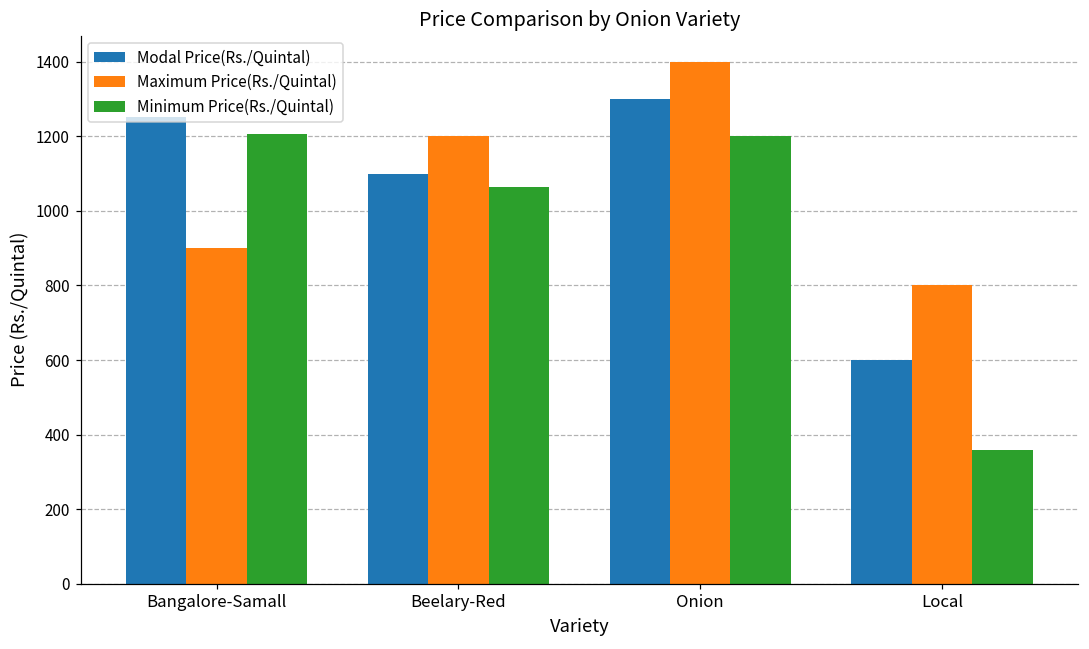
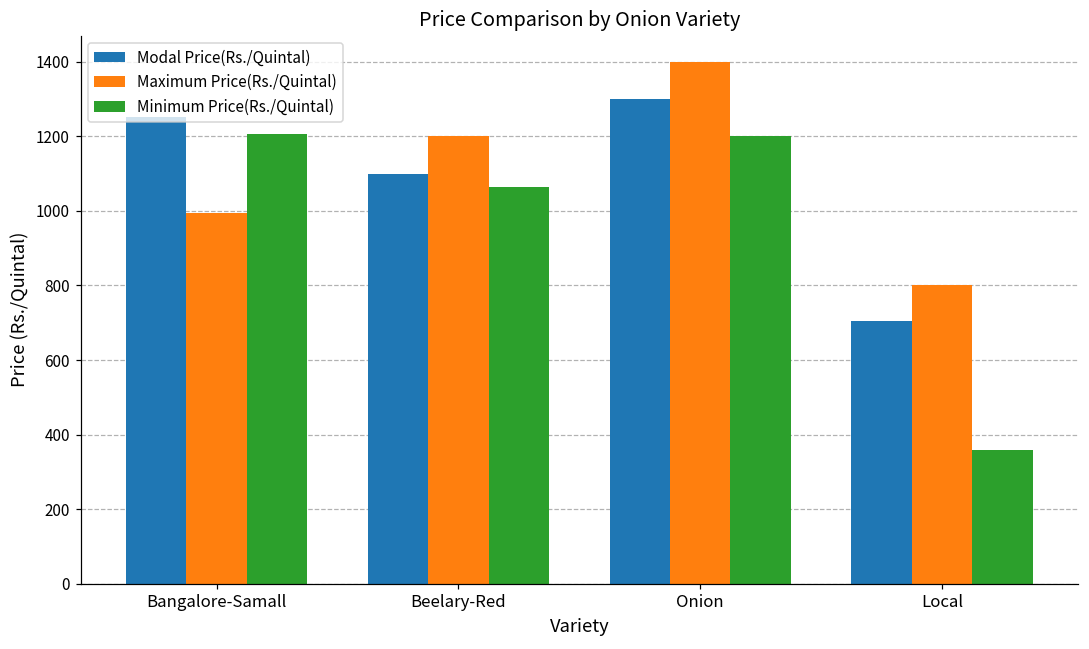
Maximum Price(Rs./Quintal), Bangalore-Samall: 900 -> 990
Modal Price(Rs./Quintal), Local: 600 -> 700
